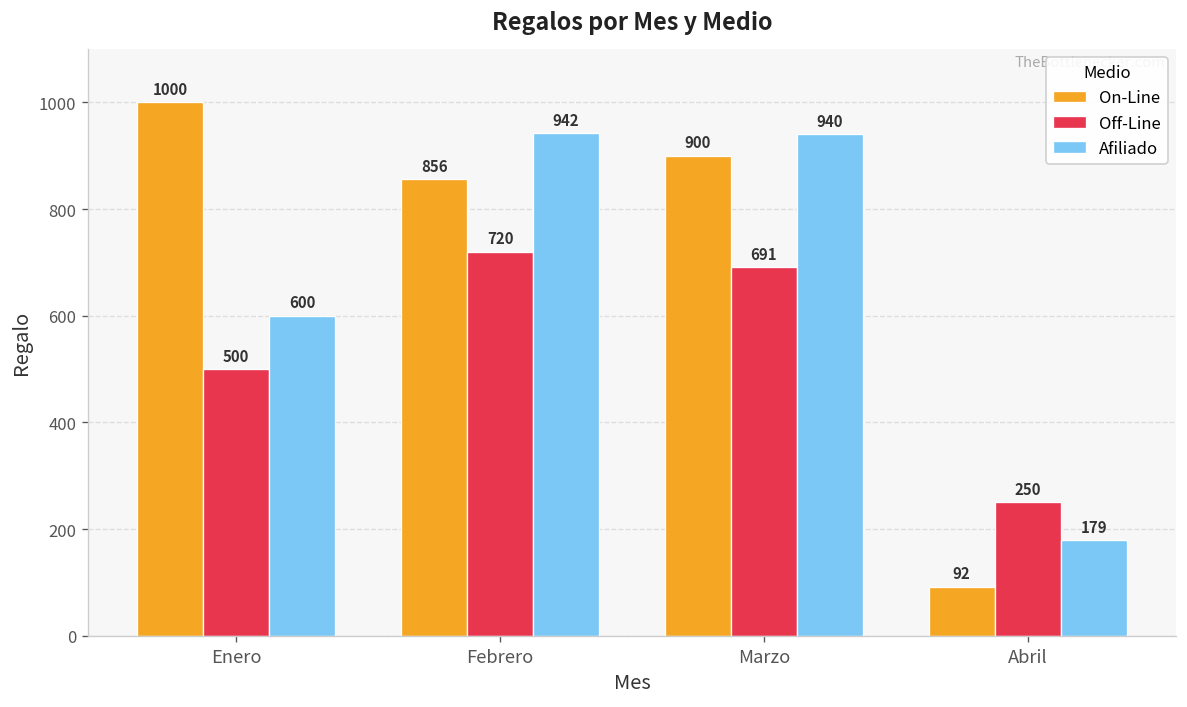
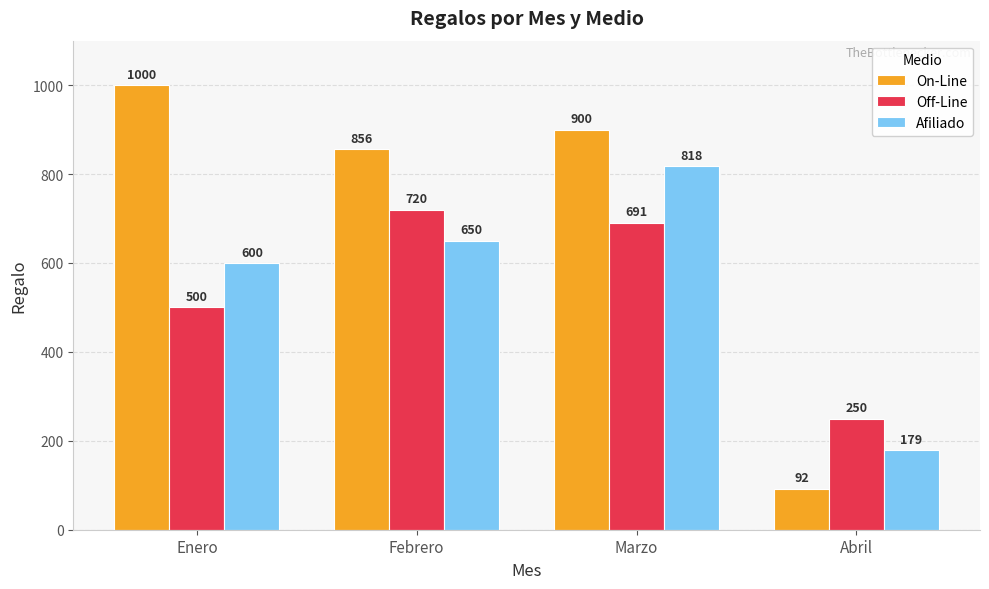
Afiliado, Febrero: 942 -> 650
Afiliado, Marzo: 940 -> 818
